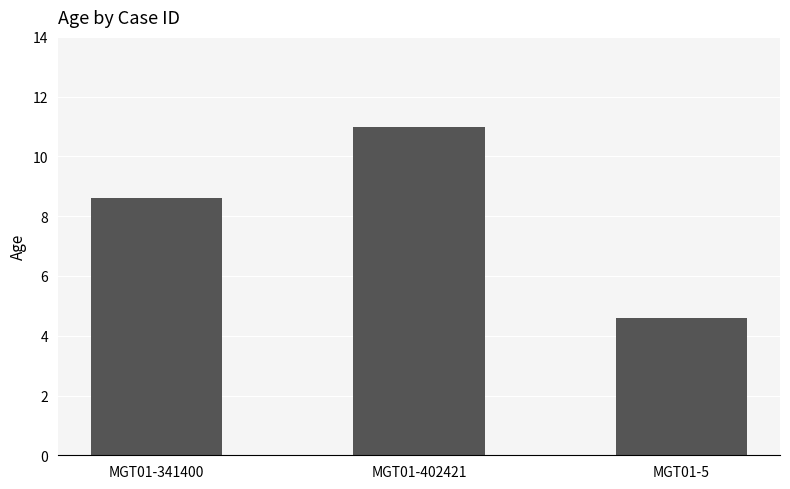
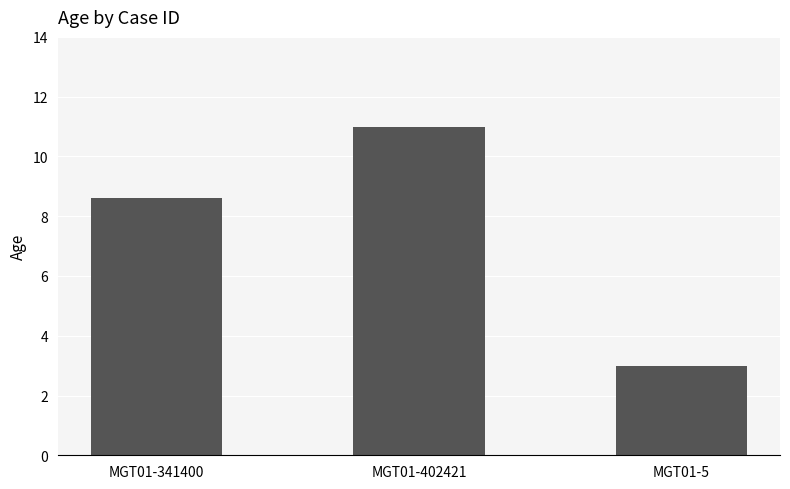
MGT01-5: 4.6 -> 3.0
